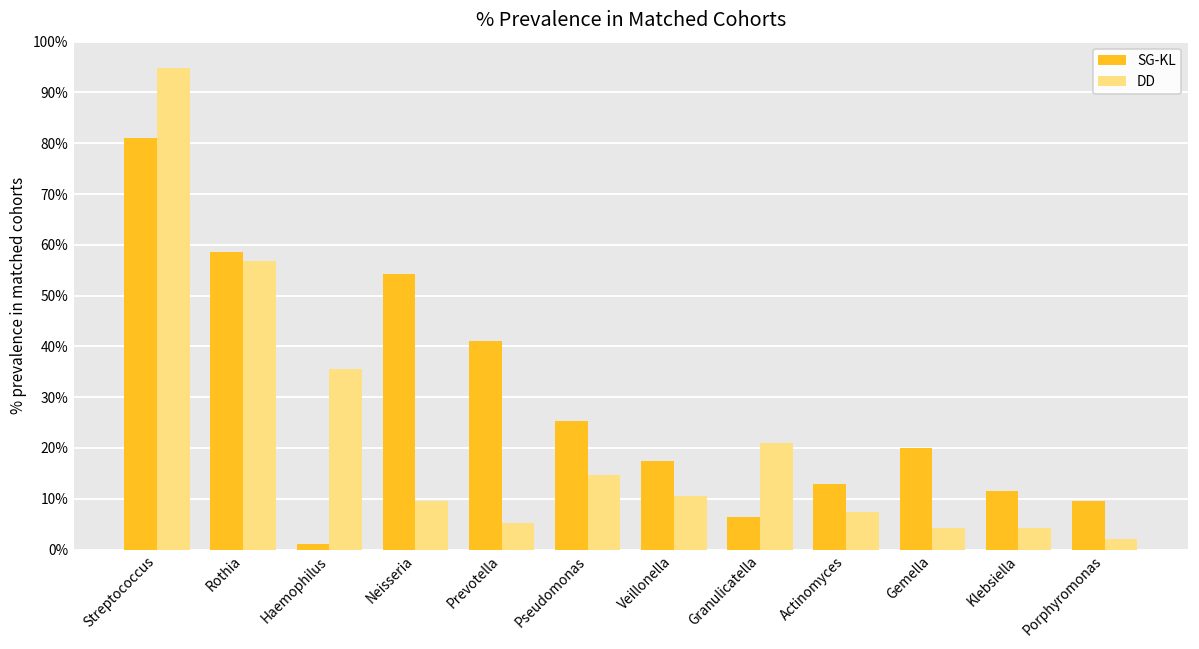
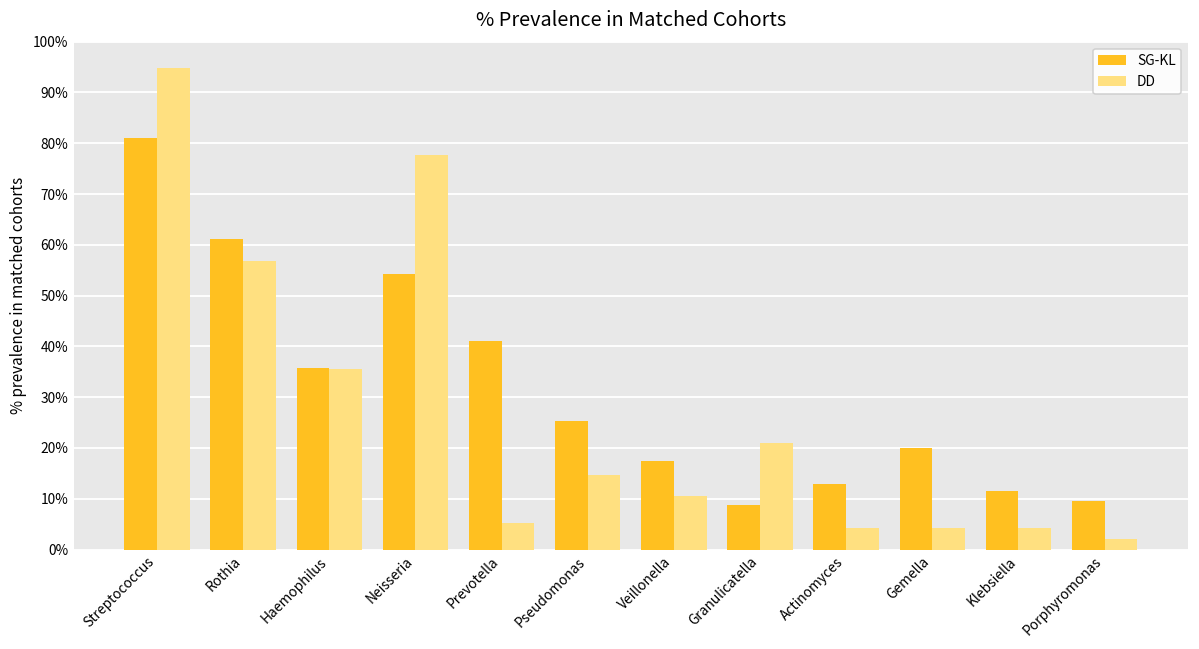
SG-KL, Rothia: 59% -> 61%
SG-KL, Haemophilus: 1% -> 36%
DD, Neisseria: 9% -> 78%
SG-KL, Granulicatella: 6% -> 9%
DD, Actinomyces: 7% -> 4%
